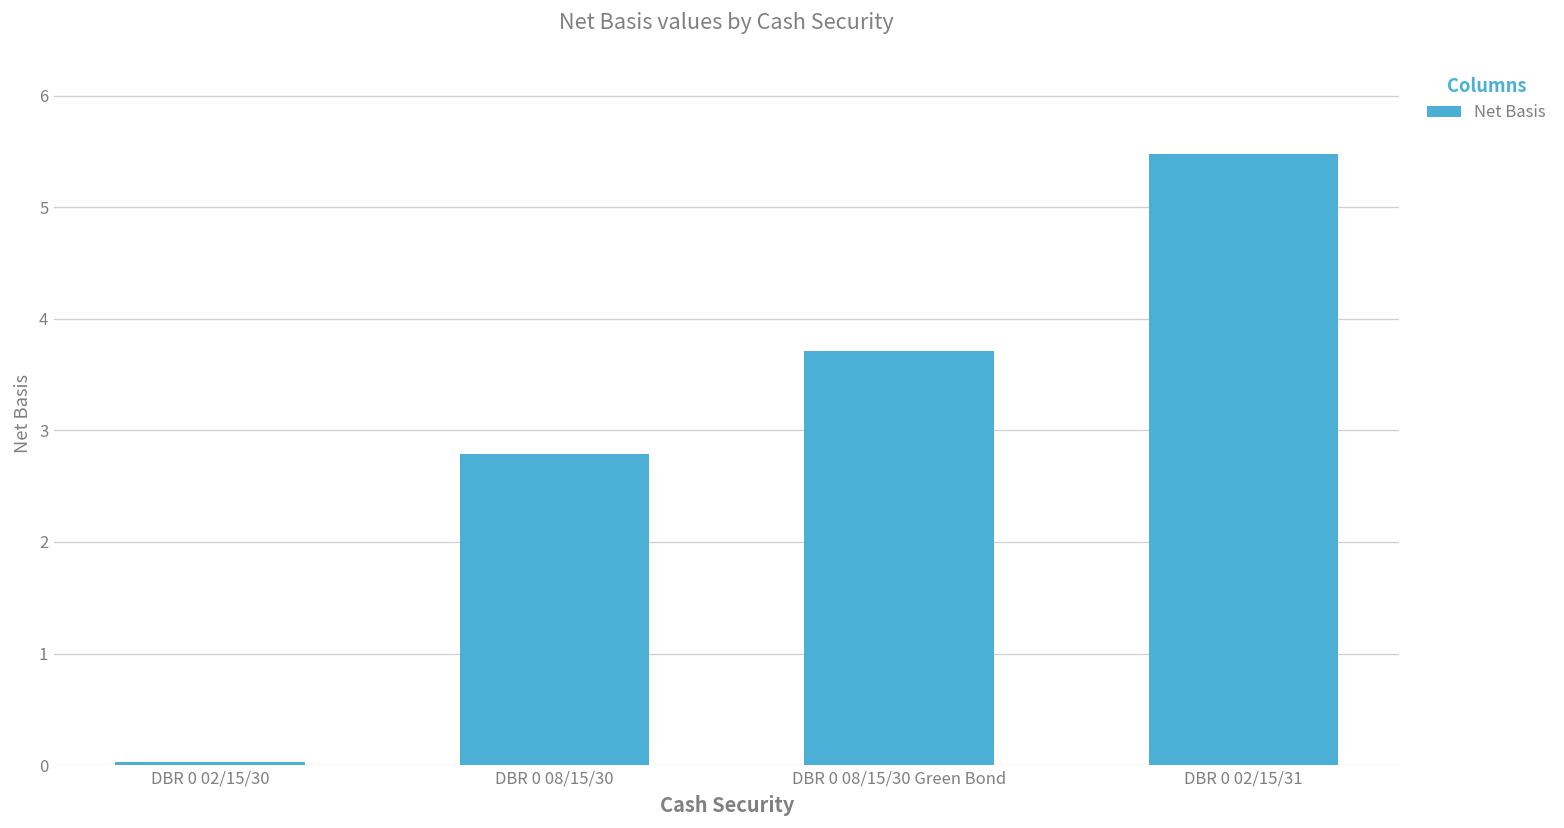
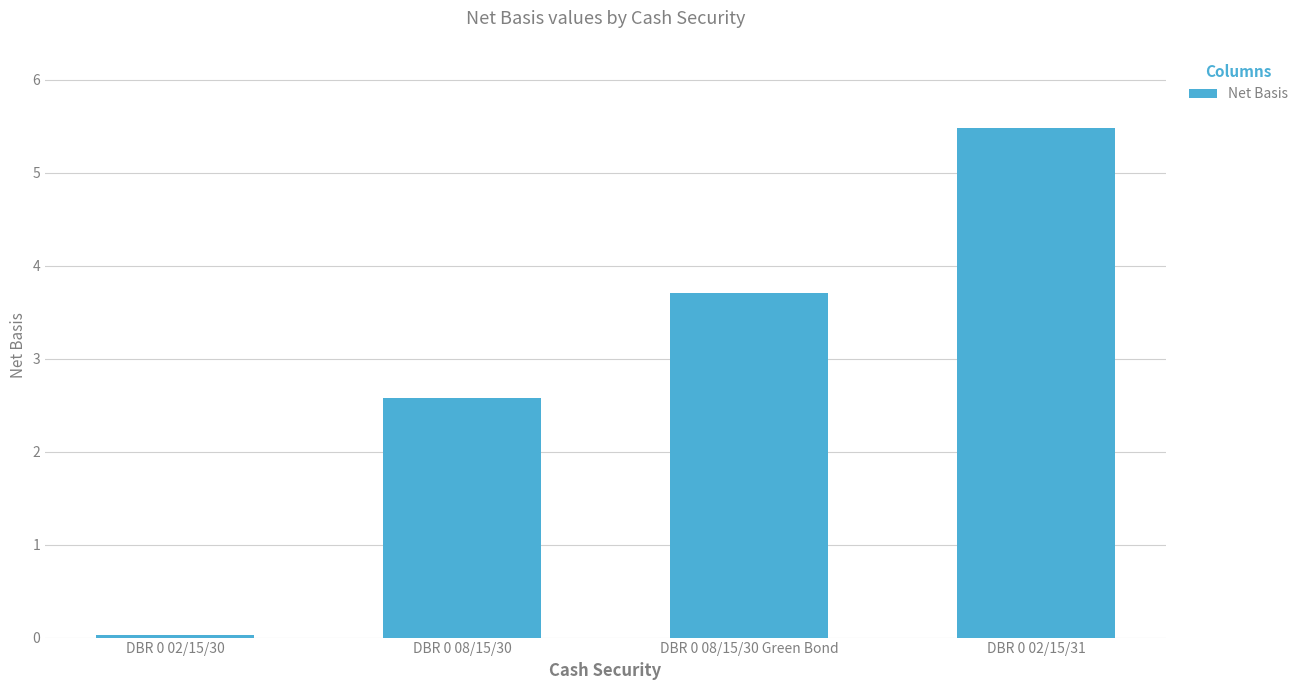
DBR 0 08/15/30: 2.8 -> 2.6
